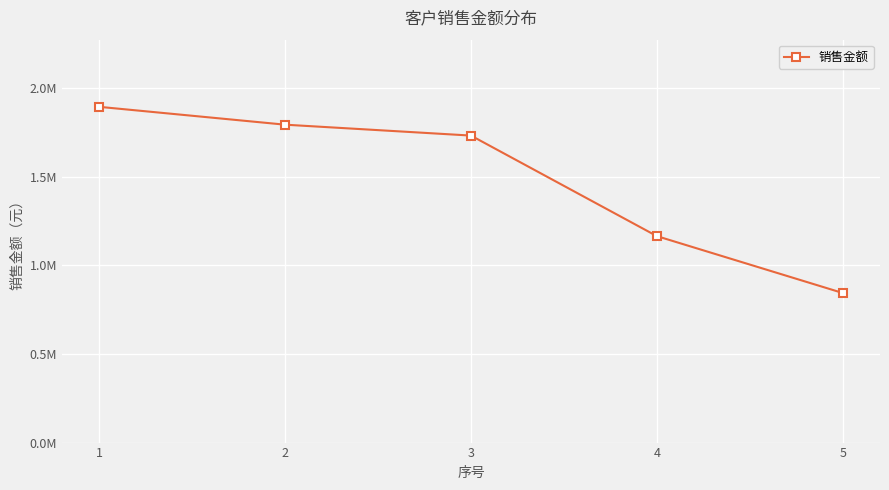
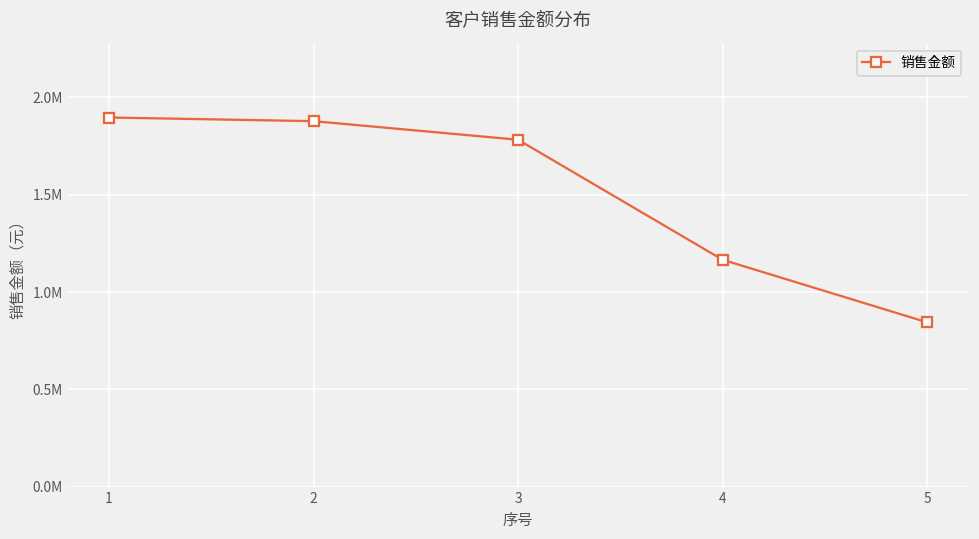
2: 1790000 -> 1880000
3: 1730000 -> 1780000
